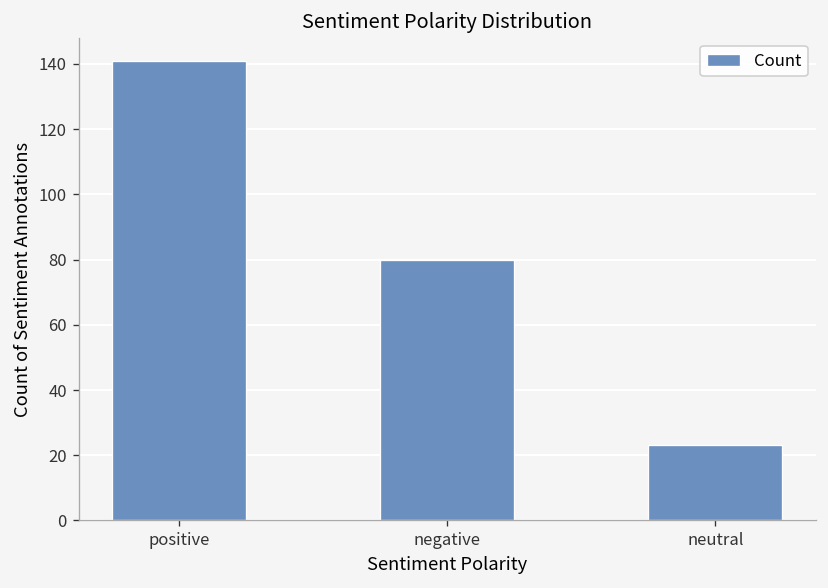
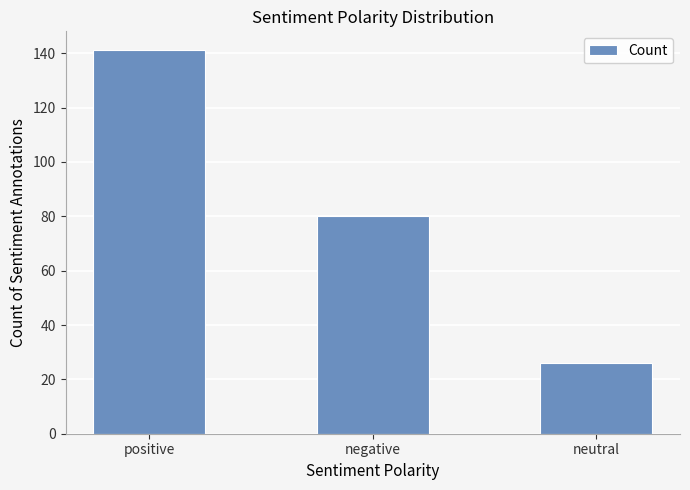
neutral: 23 -> 26
